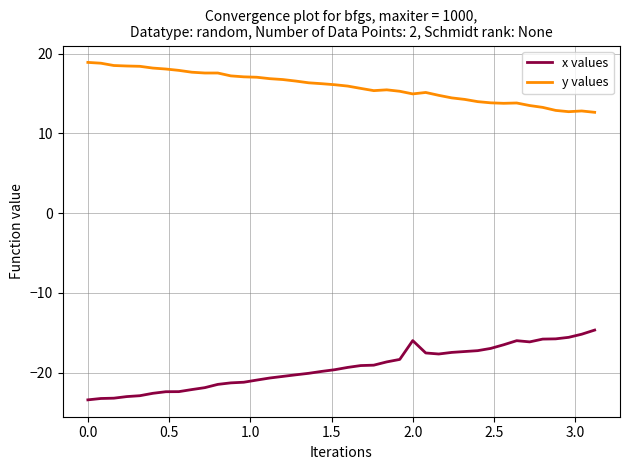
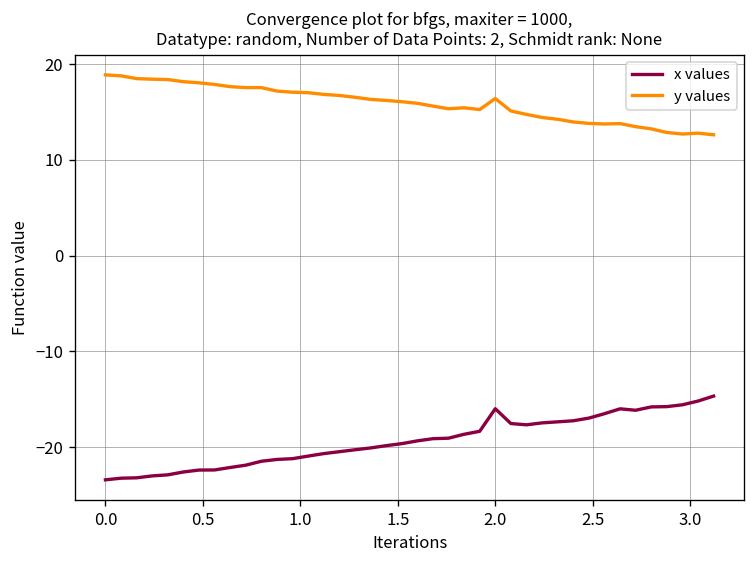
y values, 2.0: 15 -> 16
